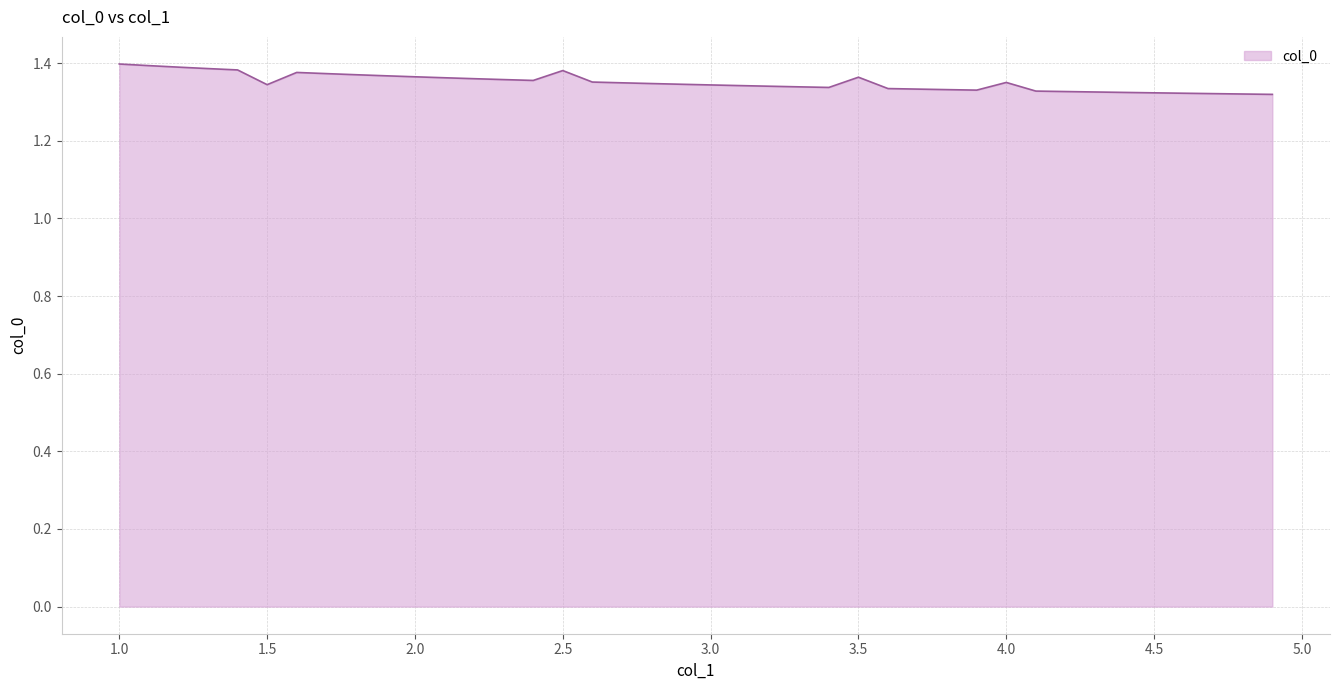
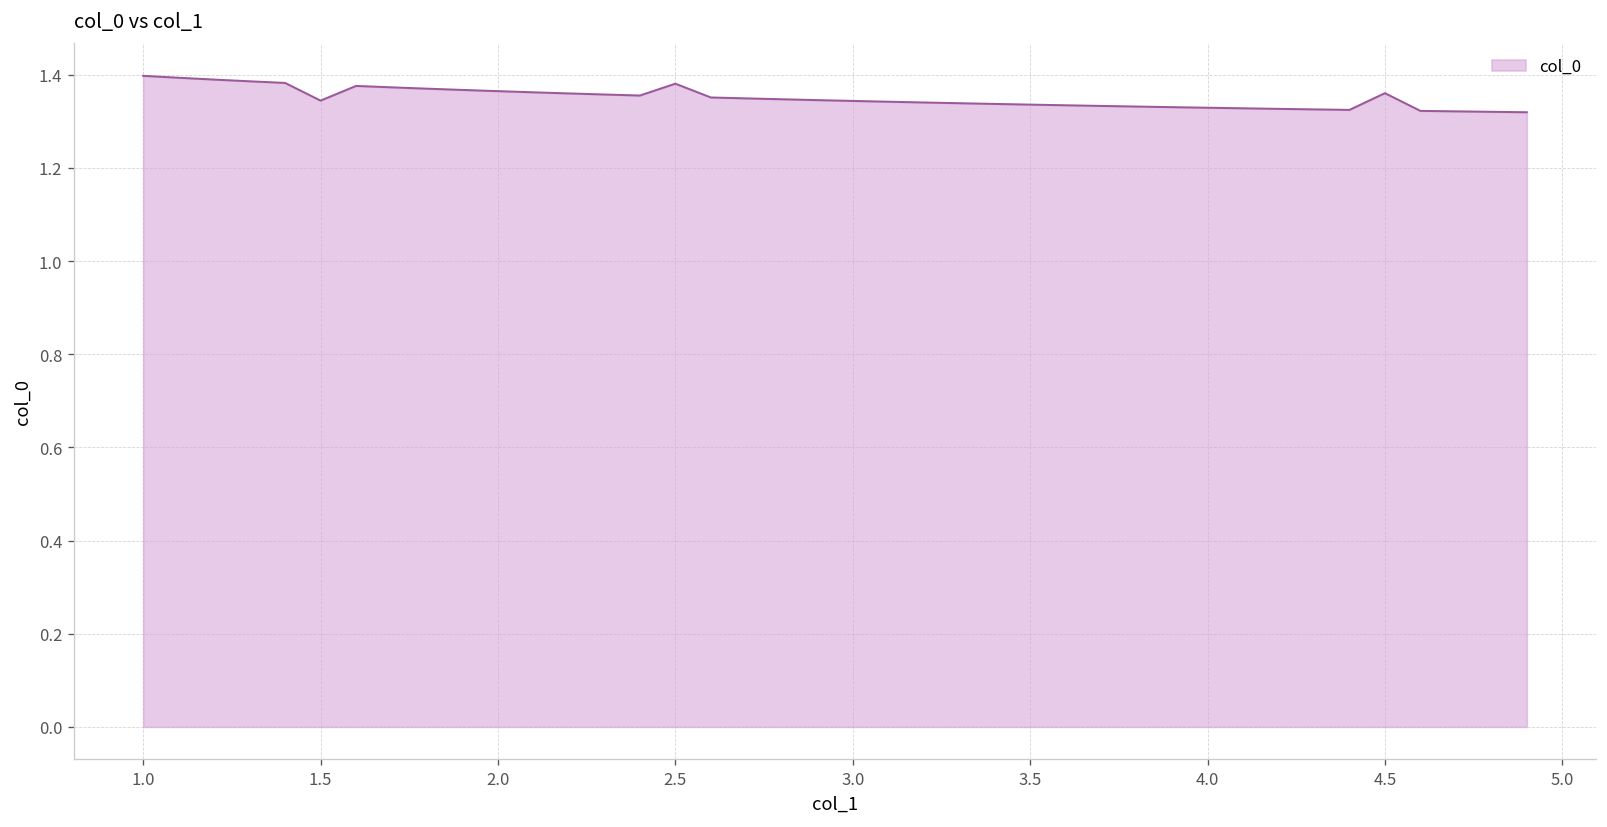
3.5: 1.36 -> 1.34
4.0: 1.35 -> 1.33
4.5: 1.32 -> 1.36
